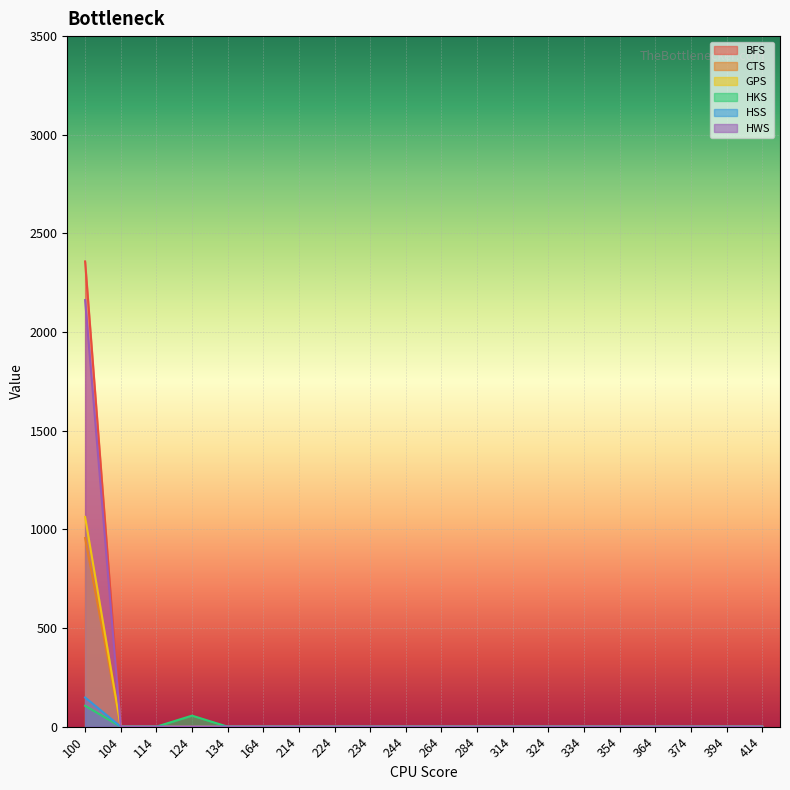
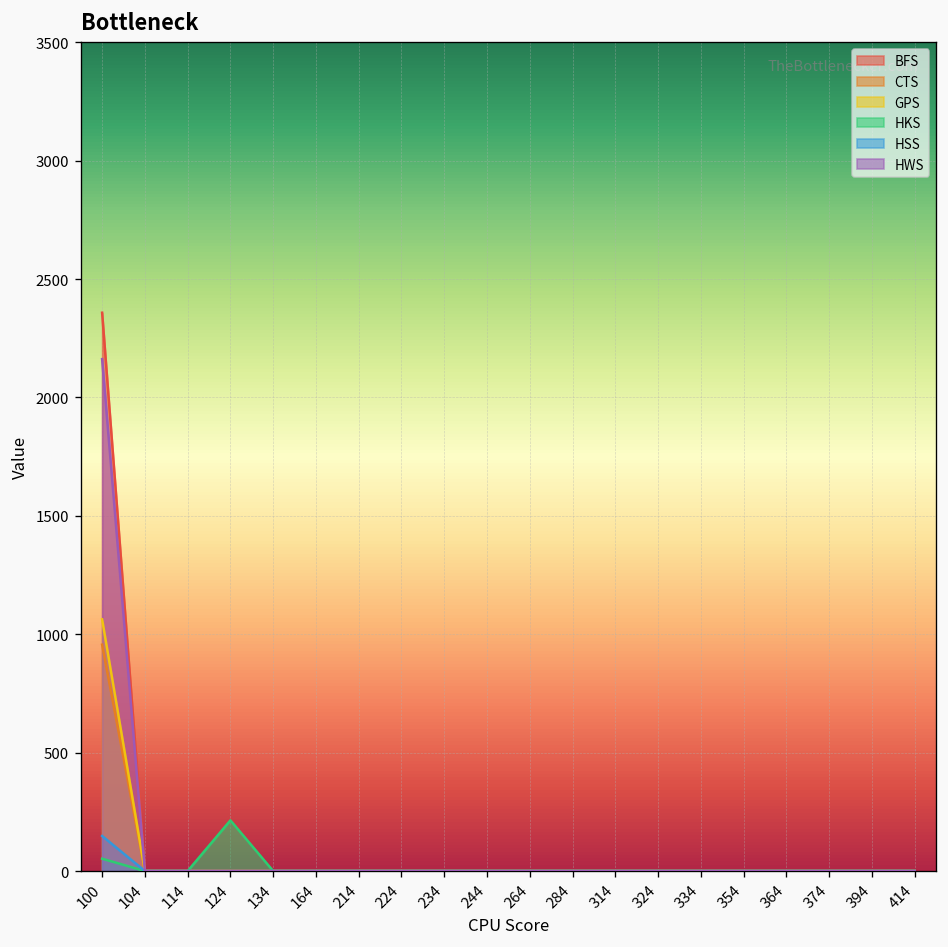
HKS, 100: 110 -> 50
HKS, 124: 60 -> 210
